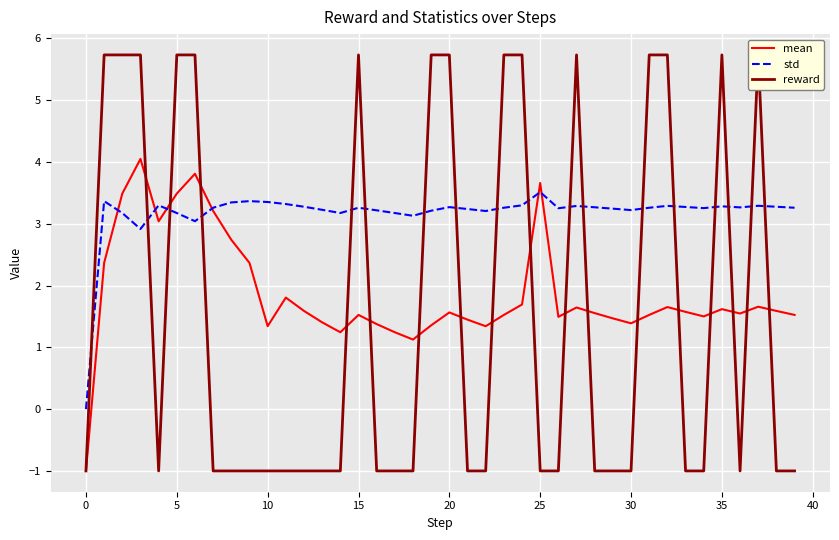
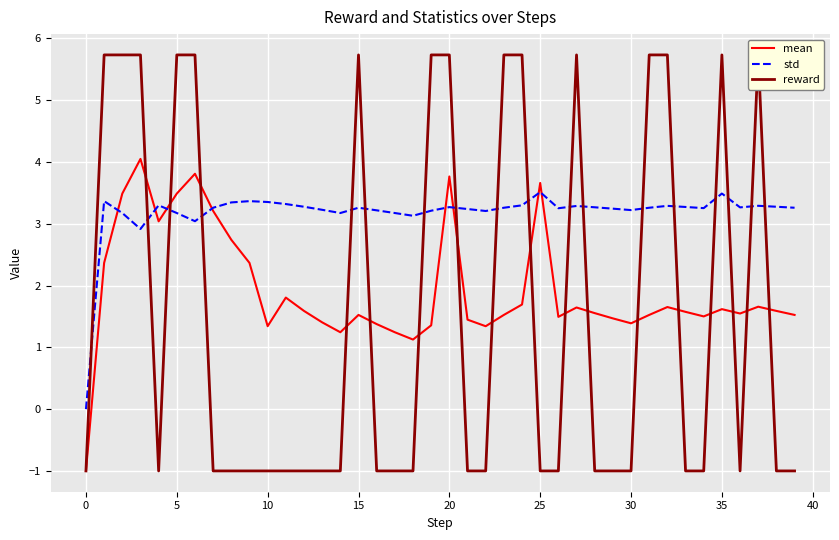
mean, 20: 1.6 -> 3.8
std, 35: 3.3 -> 3.5
